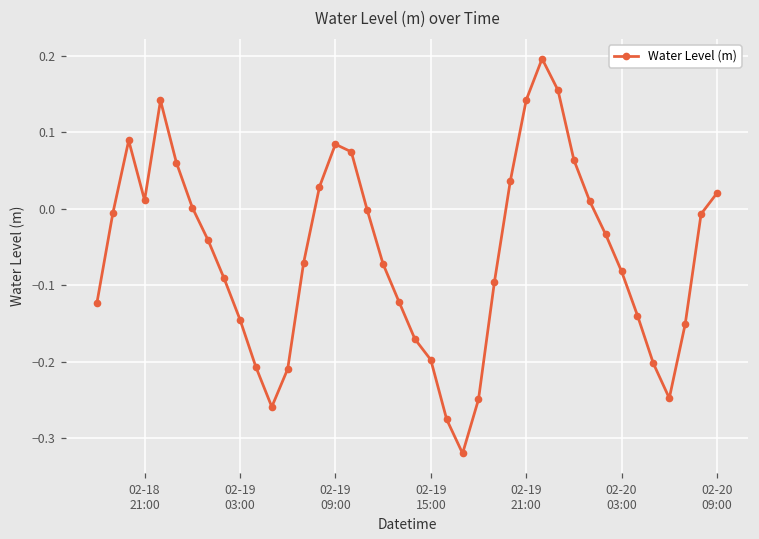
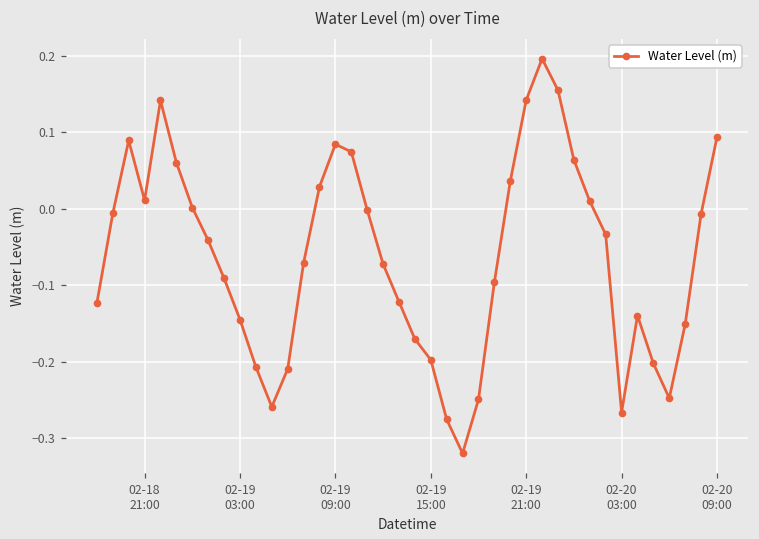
02-20 03:00: -0.08 -> -0.27
02-20 09:00: 0.02 -> 0.09
